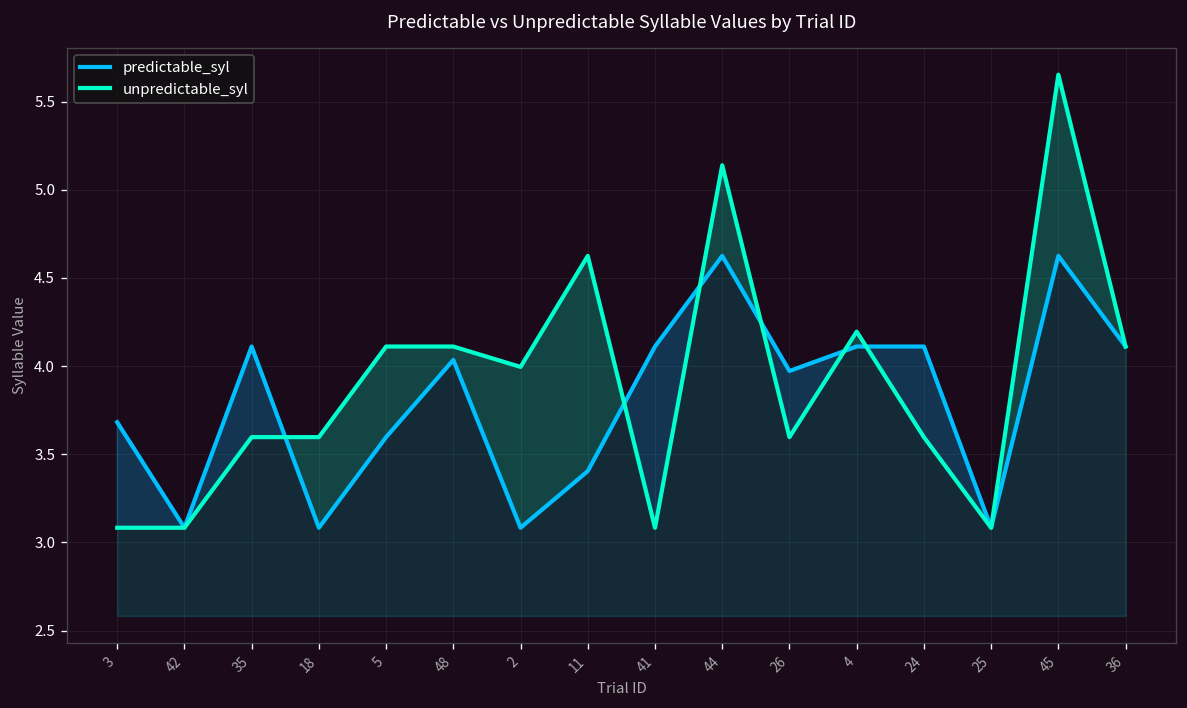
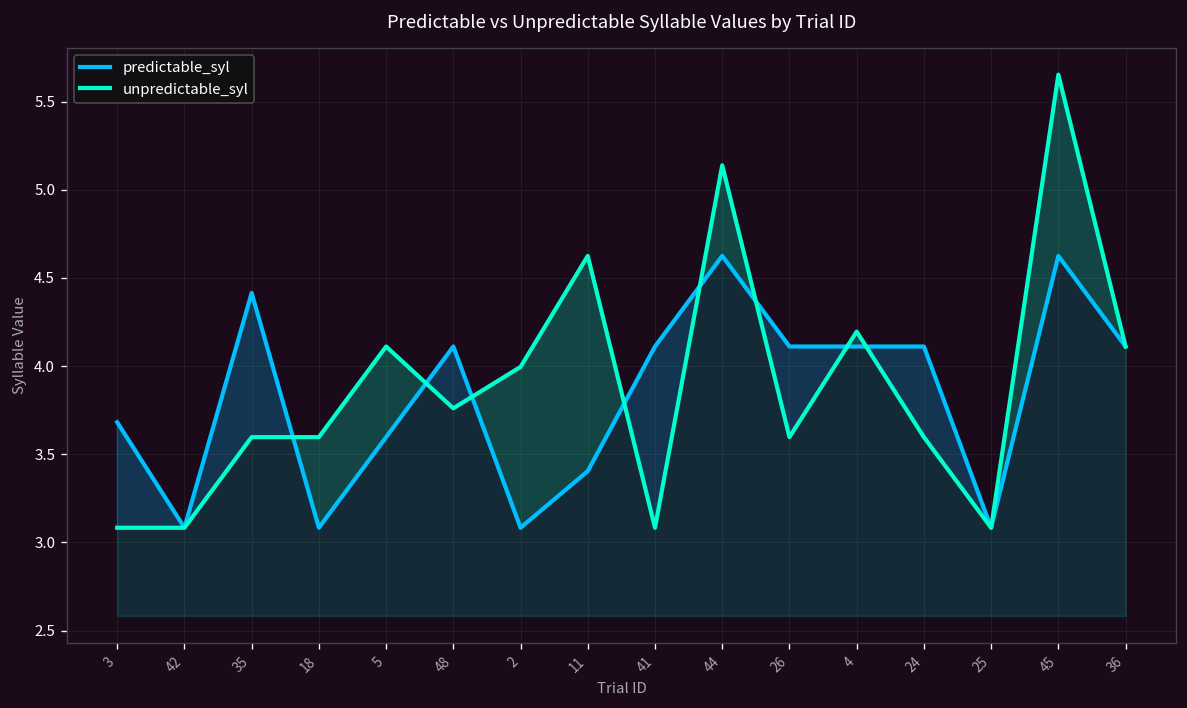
predictable_syl, 35: 4.11 -> 4.42
predictable_syl, 48: 4.04 -> 4.11
unpredictable_syl, 48: 4.11 -> 3.76
predictable_syl, 26: 3.97 -> 4.11
